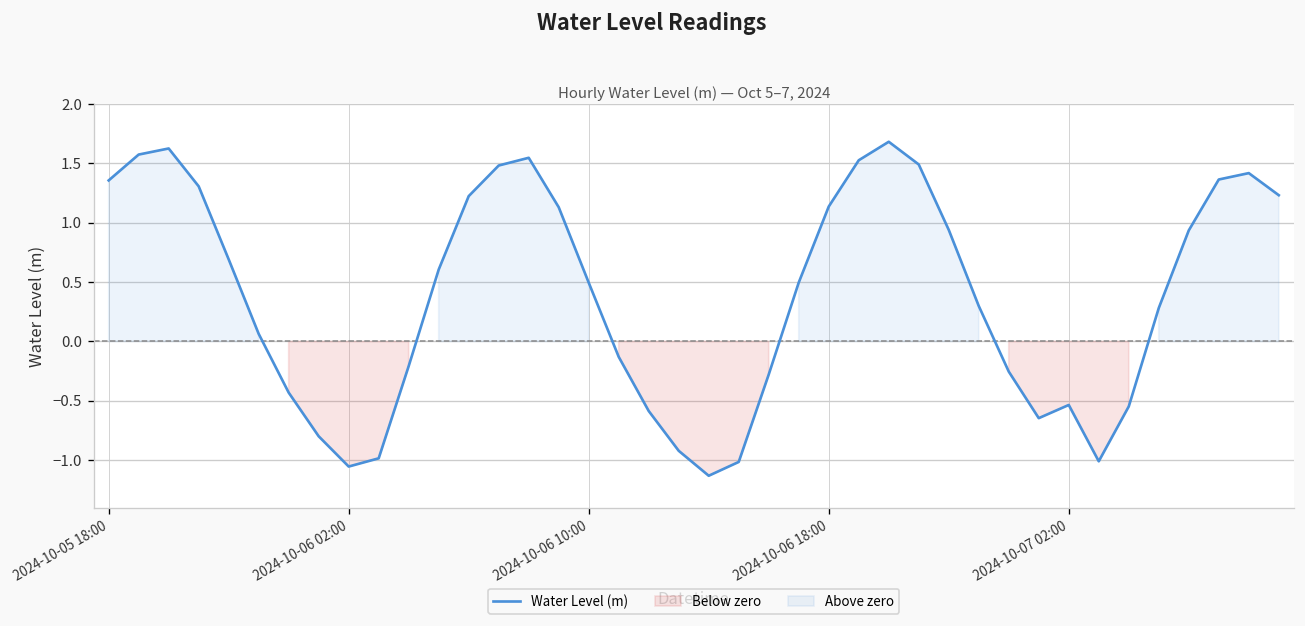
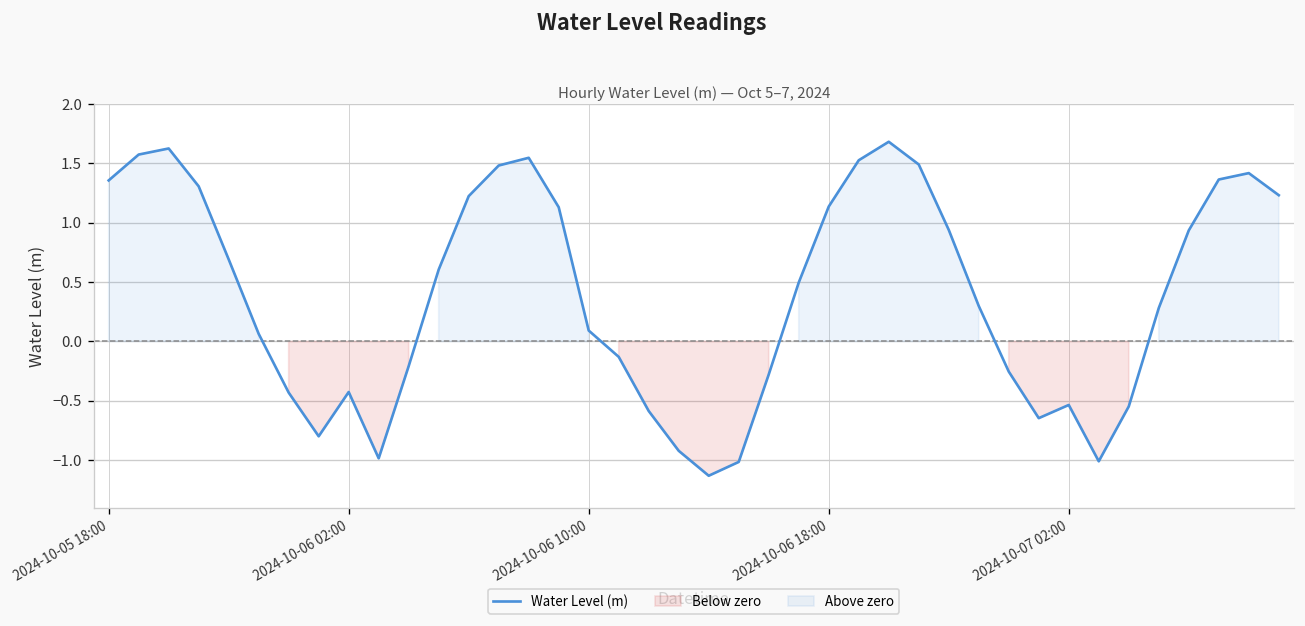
2024-10-06 02:00: -1.1 -> -0.4
2024-10-06 10:00: 0.5 -> 0.1
